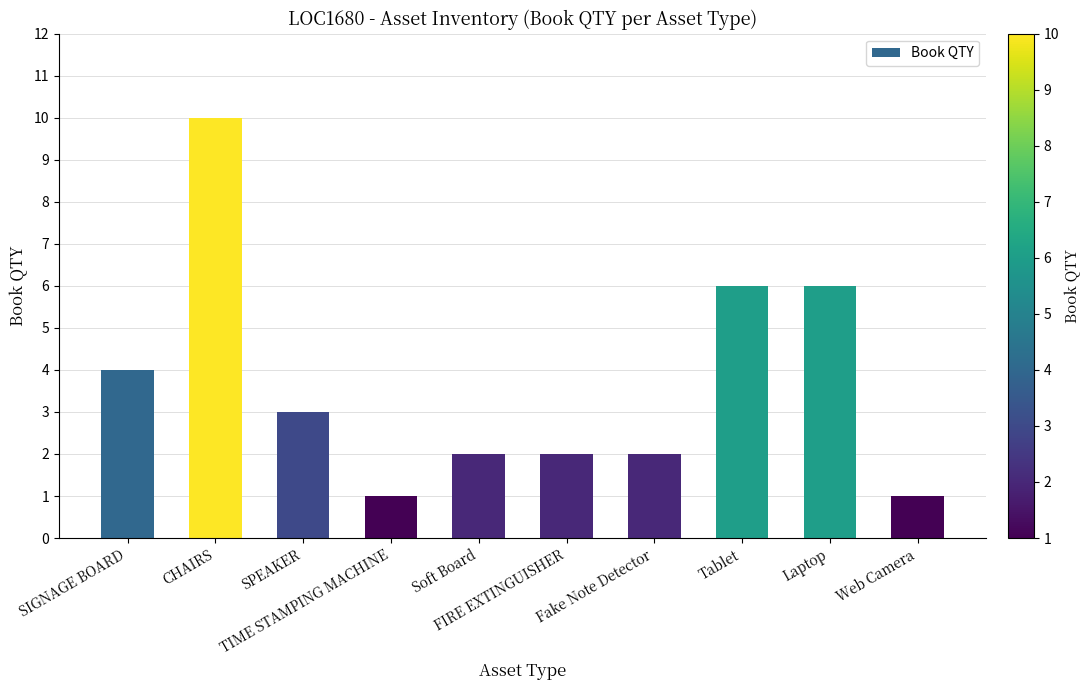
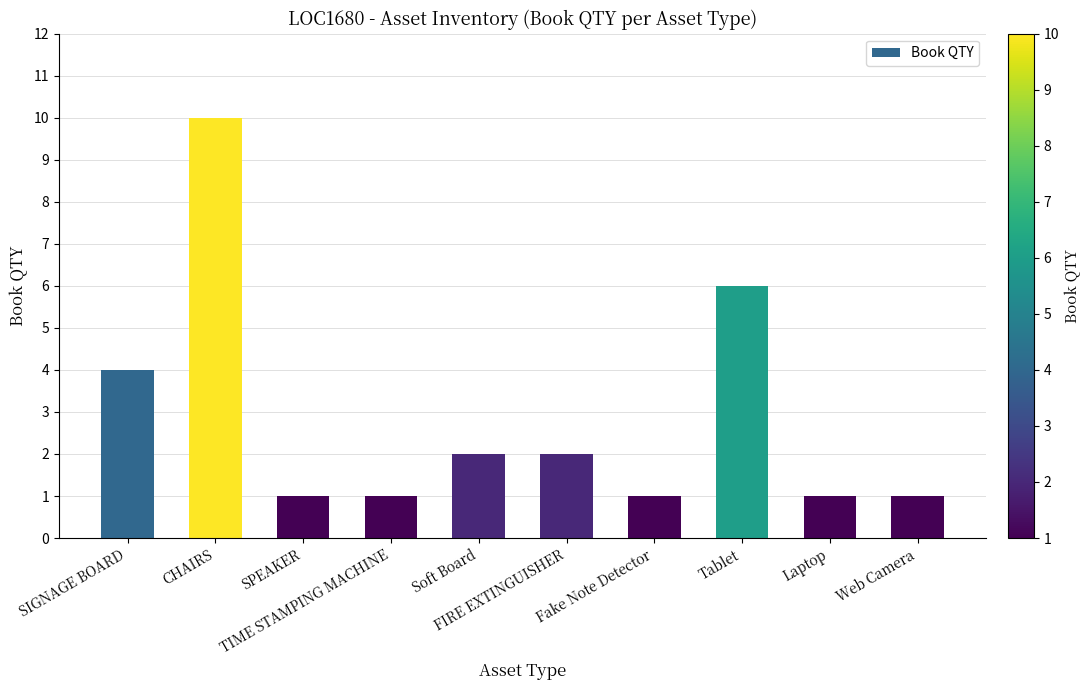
SPEAKER: 3 -> 1
Fake Note Detector: 2 -> 1
Laptop: 6 -> 1
